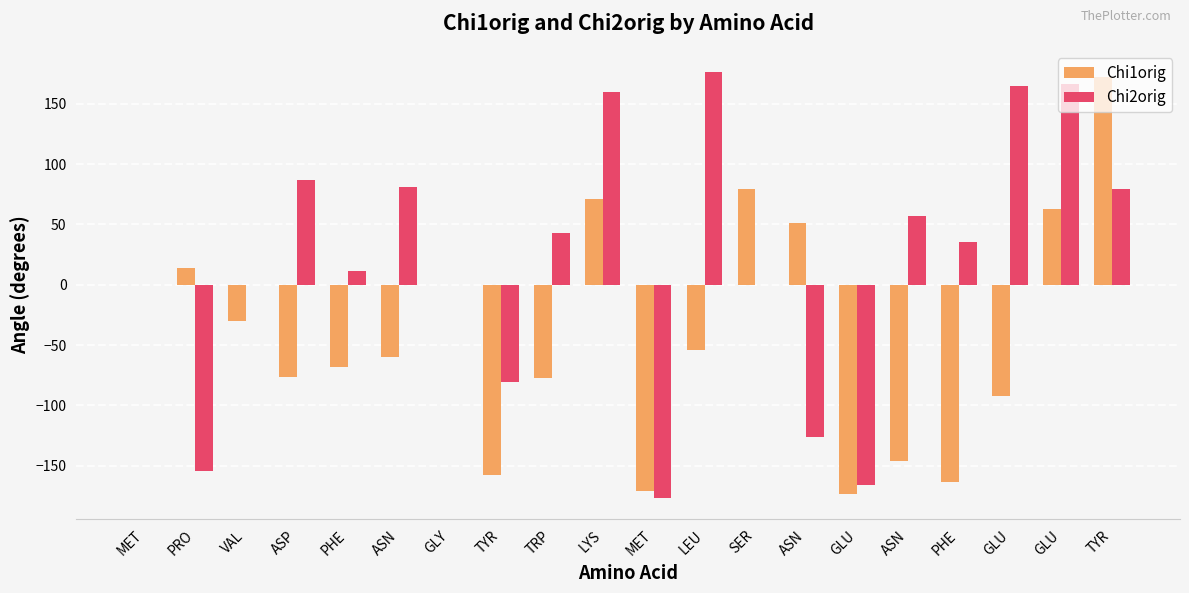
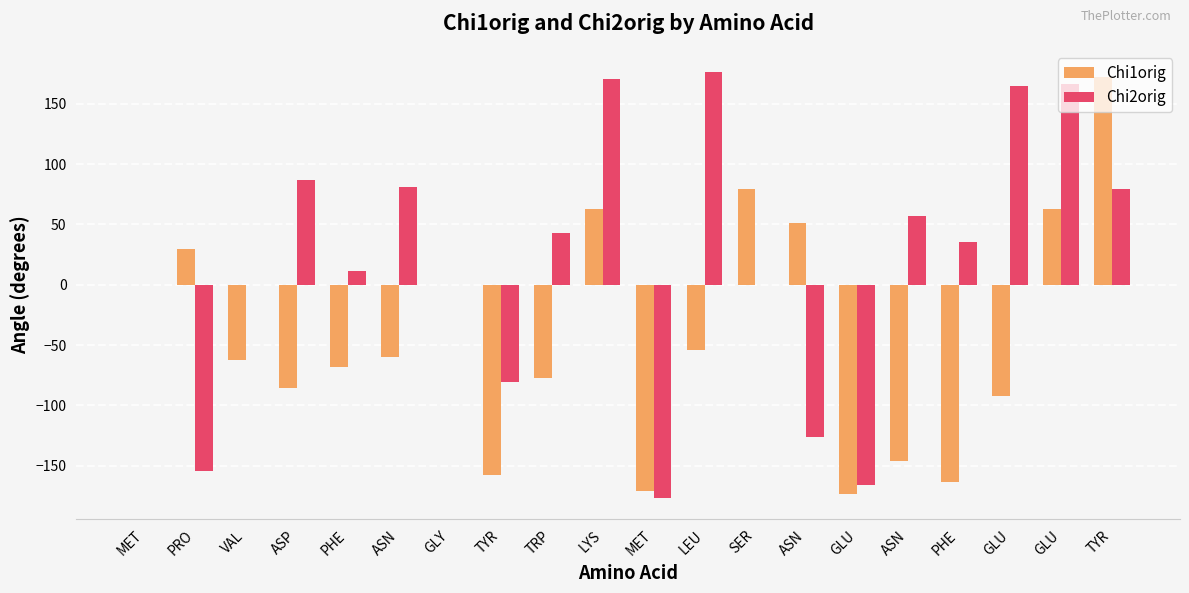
Chi1orig, PRO: 13 -> 30
Chi1orig, VAL: -30 -> -63
Chi1orig, ASP: -77 -> -86
Chi1orig, LYS: 71 -> 63
Chi2orig, LYS: 160 -> 170
